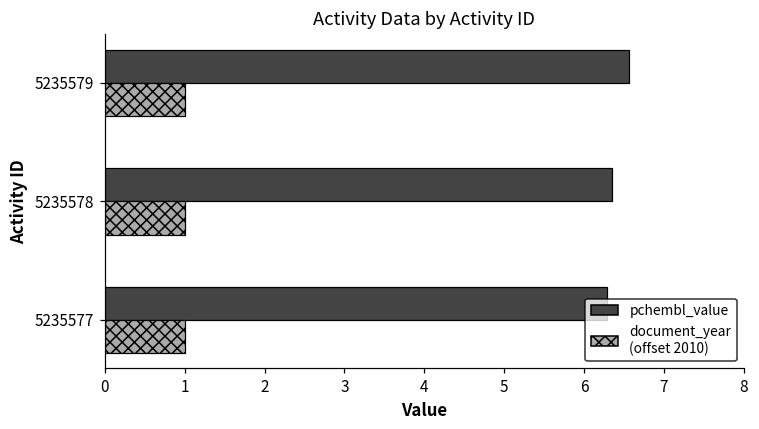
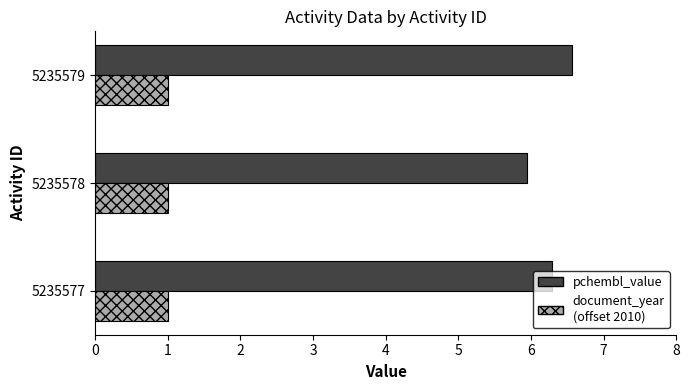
pchembl_value, 5235578: 6.4 -> 5.9
